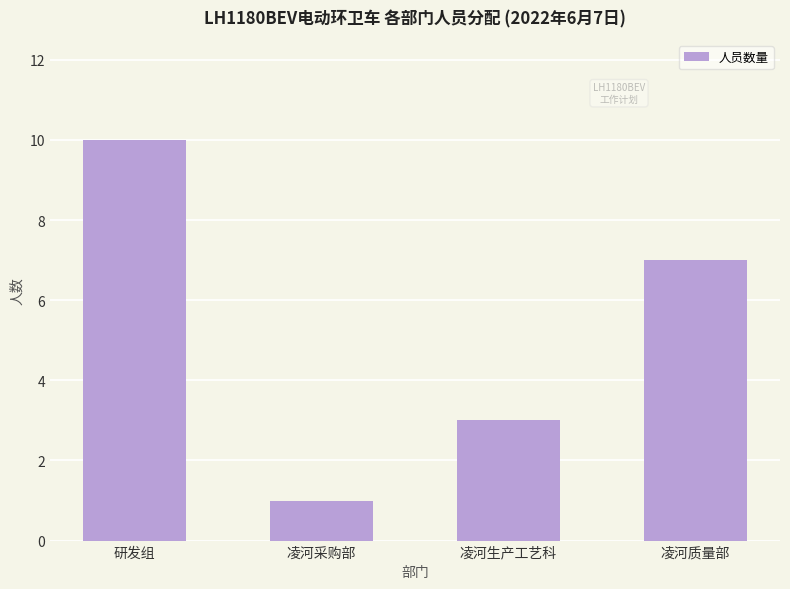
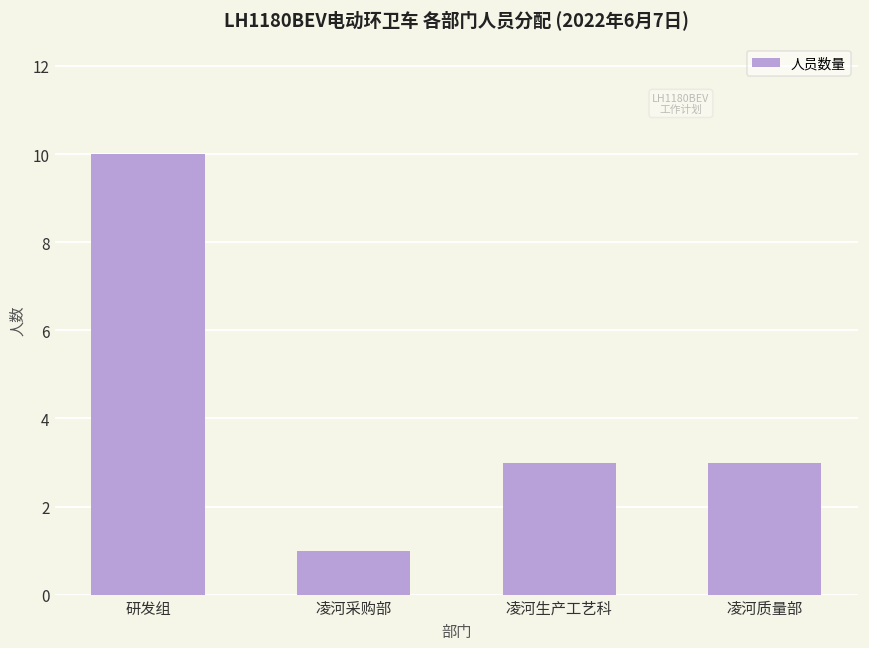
凌河质量部: 7 -> 3
